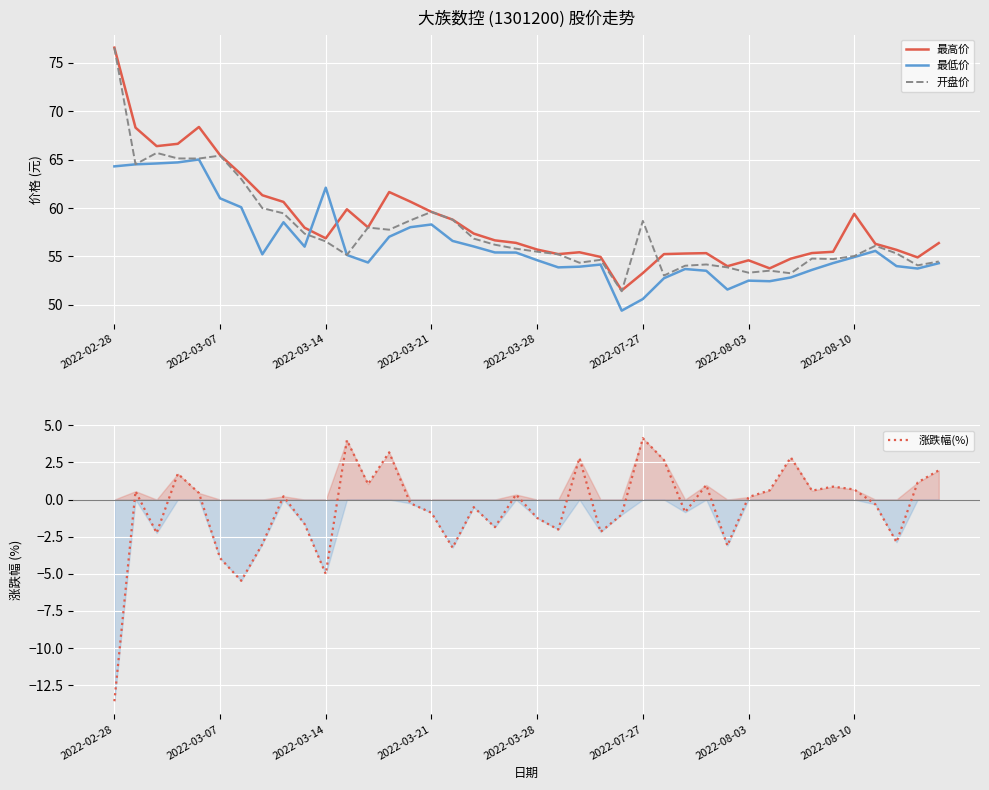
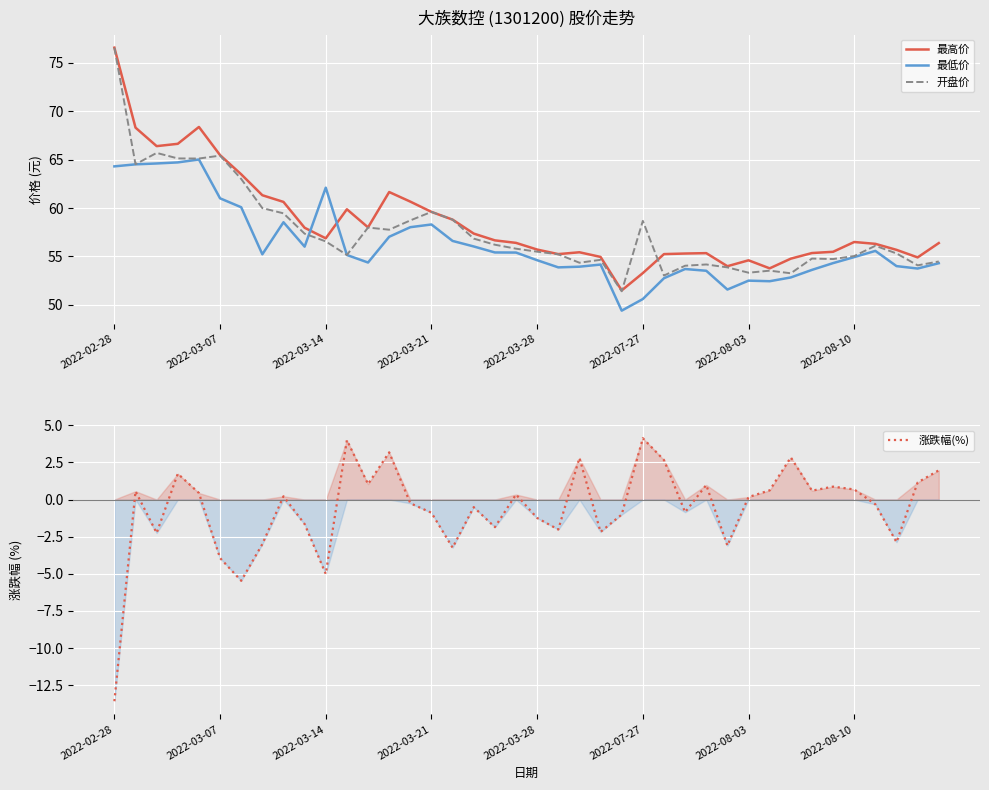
大族数控 (1301200) 股价走势, 最高价, 2022-08-10: 59 -> 56
